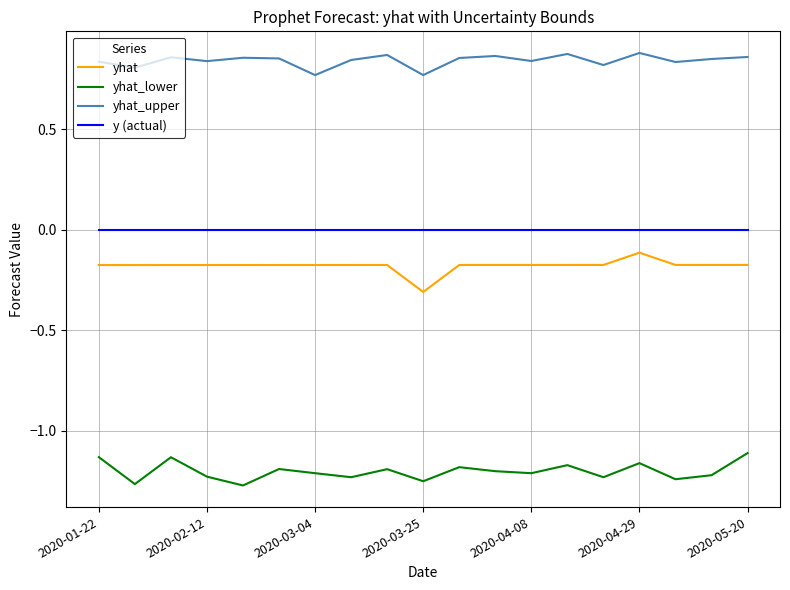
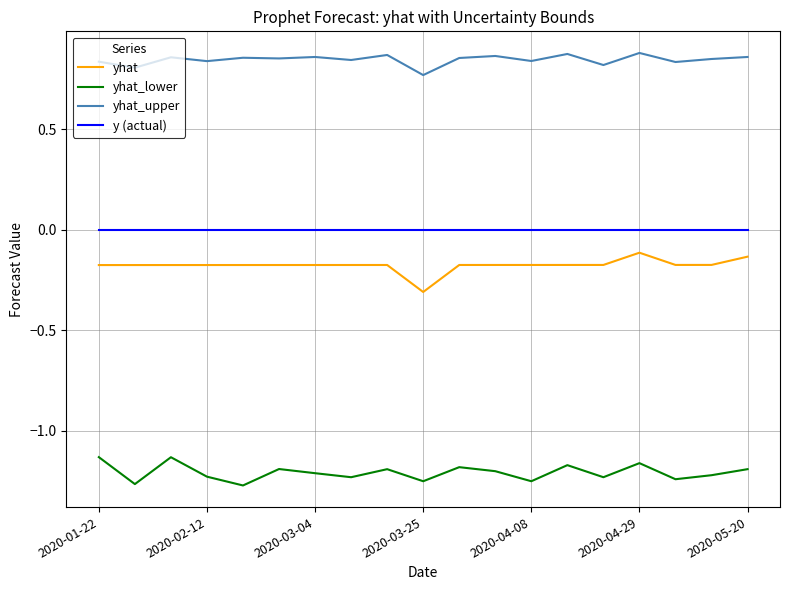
yhat_upper, 2020-03-04: 0.77 -> 0.86
yhat_lower, 2020-04-08: -1.21 -> -1.25
yhat, 2020-05-20: -0.17 -> -0.13
yhat_lower, 2020-05-20: -1.11 -> -1.19
